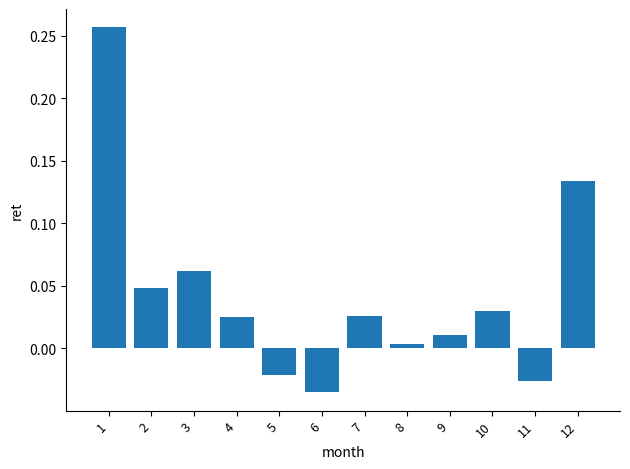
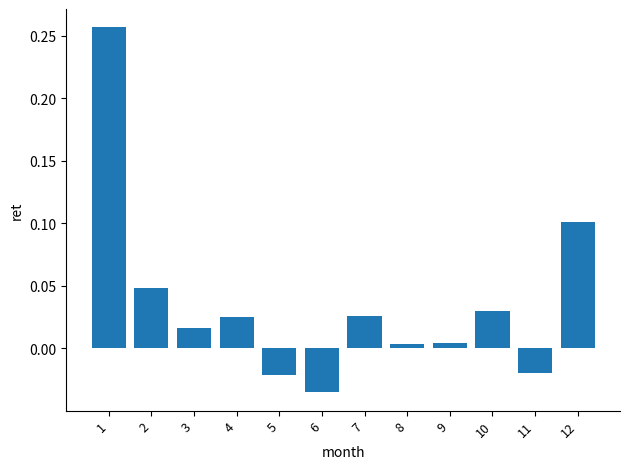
3: 0.062 -> 0.016
9: 0.011 -> 0.004
11: -0.026 -> -0.020
12: 0.134 -> 0.101
